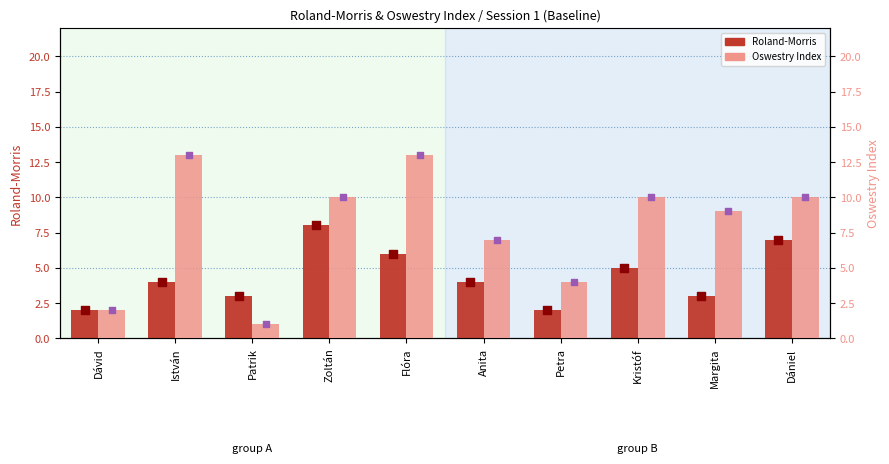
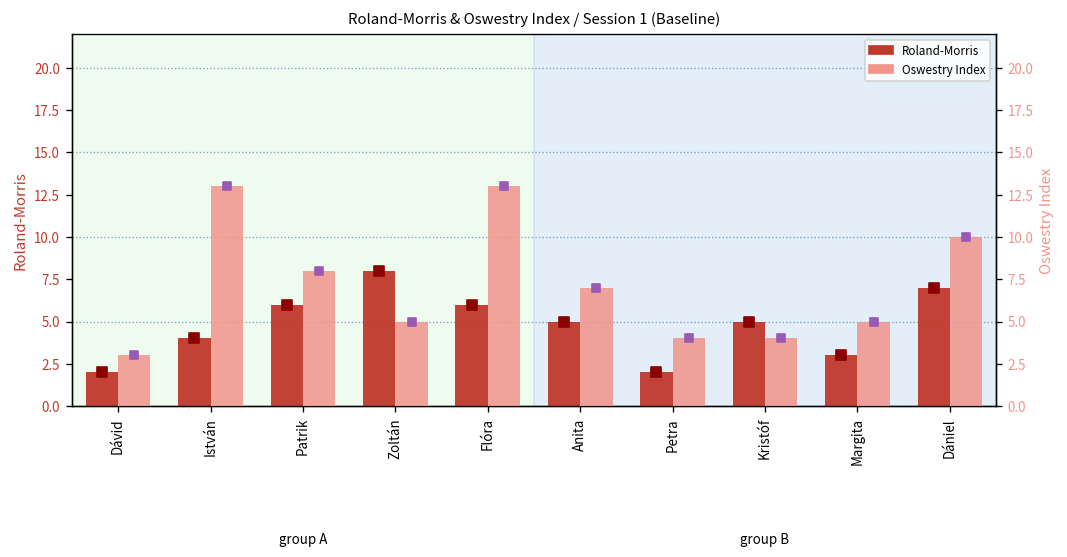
Roland-Morris, Patrik: 3 -> 6
Roland-Morris, Anita: 4 -> 5
Oswestry Index, Dávid: 2 -> 3
Oswestry Index, Patrik: 1 -> 8
Oswestry Index, Zoltán: 10 -> 5
Oswestry Index, Kristóf: 10 -> 4
Oswestry Index, Margita: 9 -> 5
